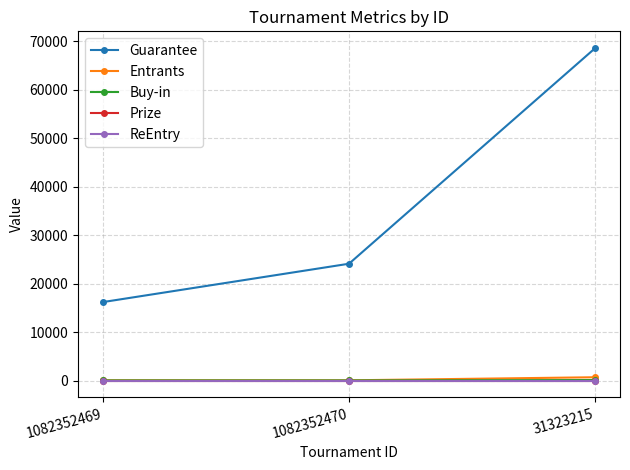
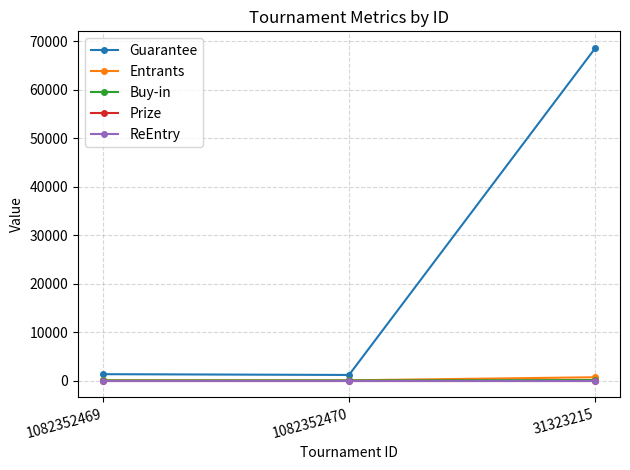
Guarantee, 1082352469: 16000 -> 1000
Guarantee, 1082352470: 24000 -> 1000
